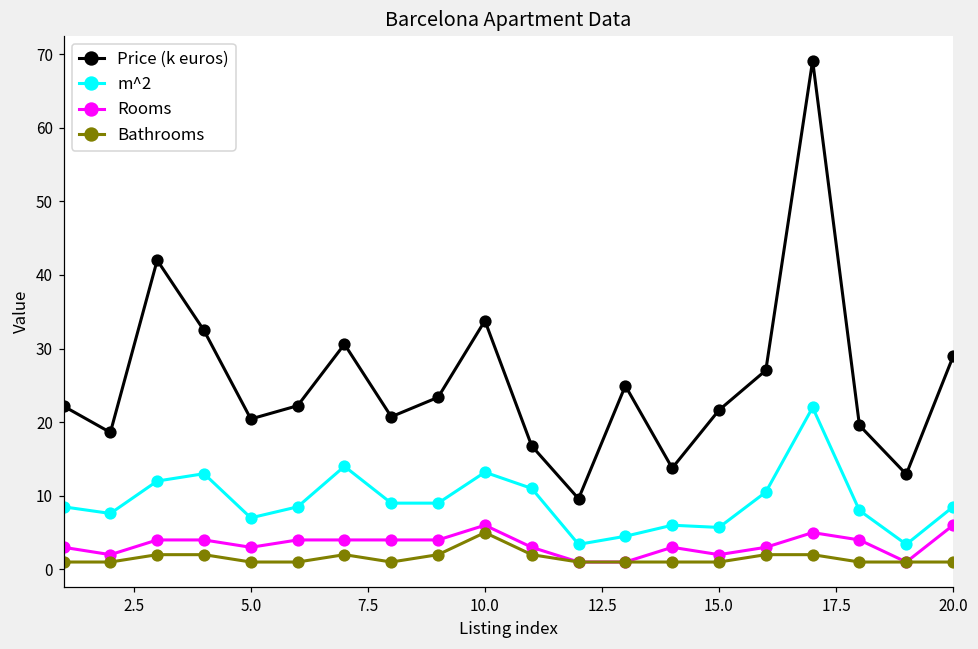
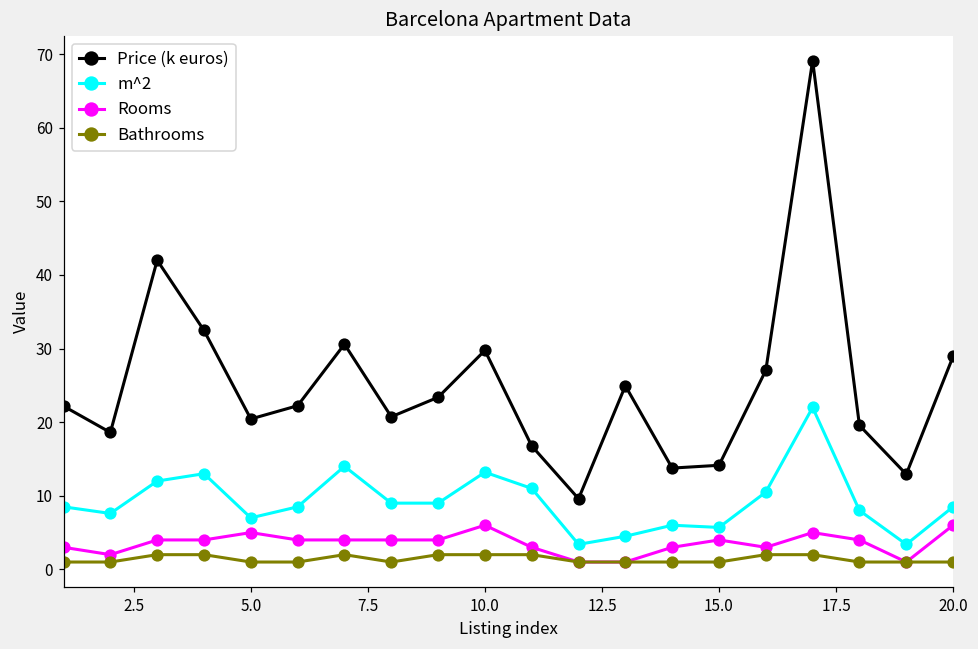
Rooms, 5.0: 3 -> 5
Price (k euros), 10.0: 34 -> 30
Bathrooms, 10.0: 5 -> 2
Price (k euros), 15.0: 22 -> 14
Rooms, 15.0: 2 -> 4
